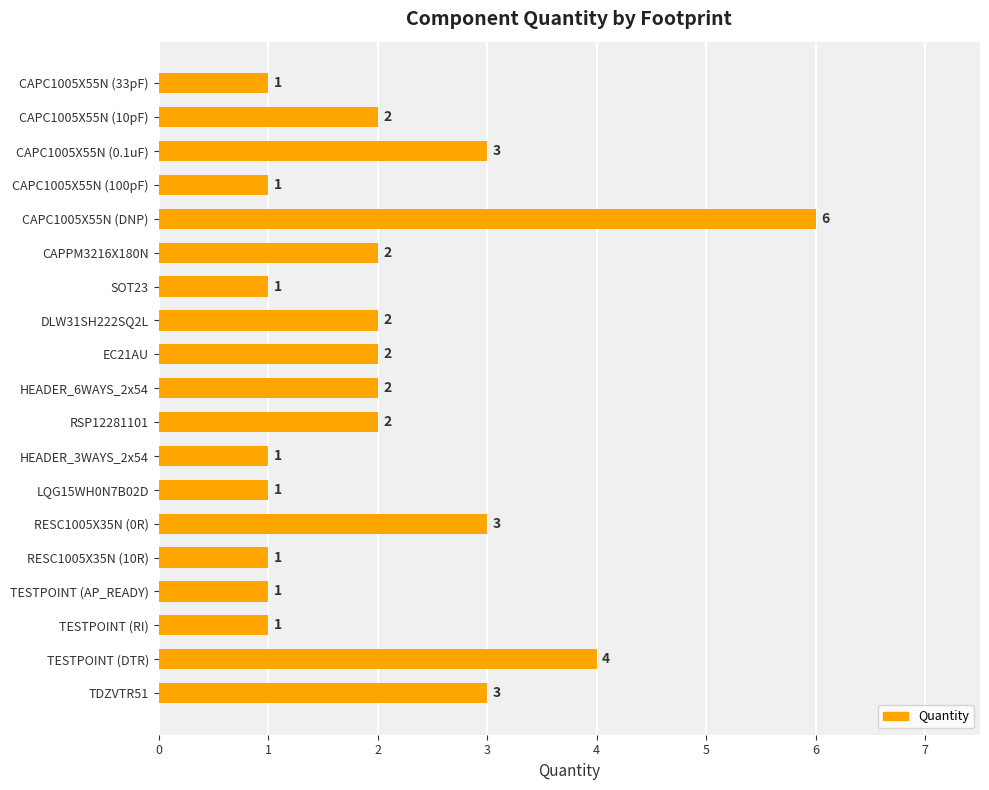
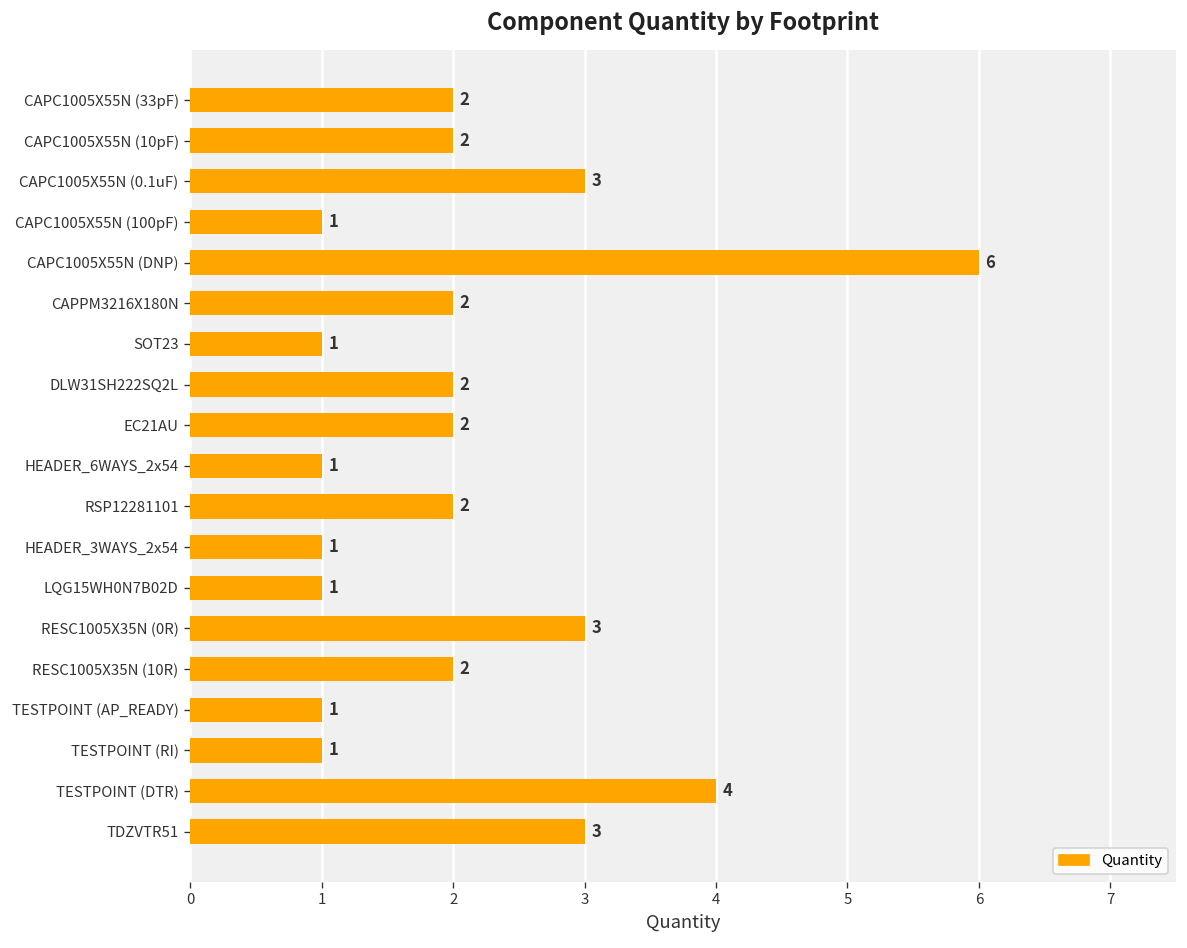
CAPC1005X55N (33pF): 1 -> 2
HEADER_6WAYS_2x54: 2 -> 1
RESC1005X35N (10R): 1 -> 2
